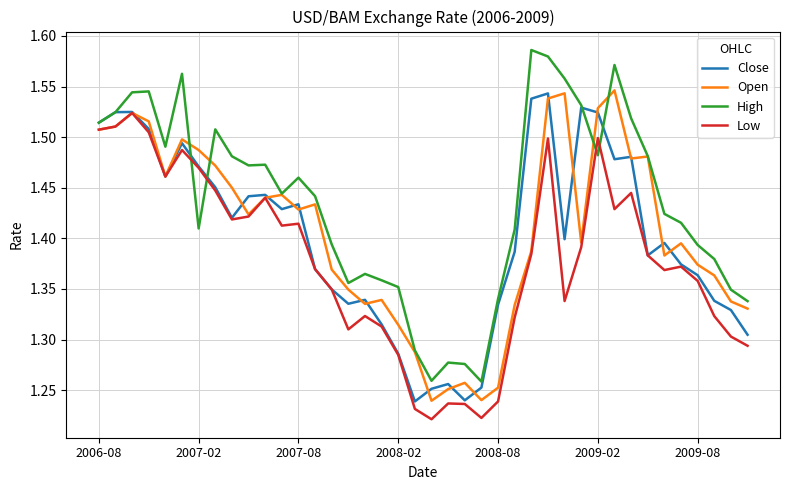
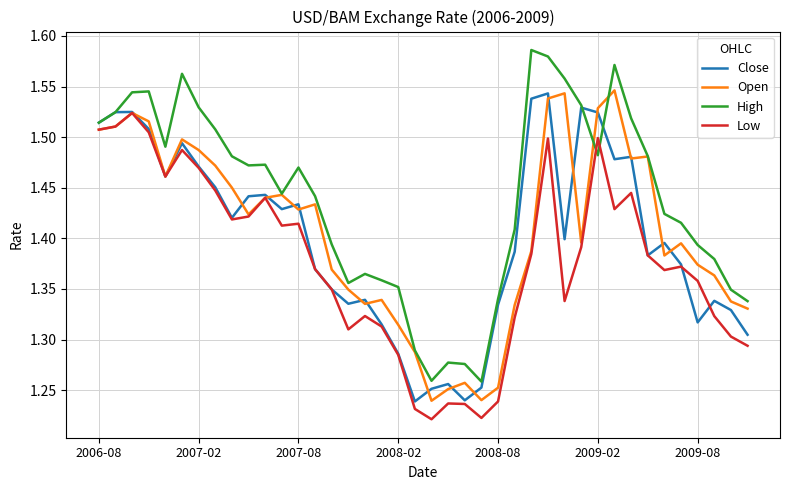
High, 2007-02: 1.410 -> 1.530
High, 2007-08: 1.46 -> 1.47
Close, 2009-08: 1.364 -> 1.317
